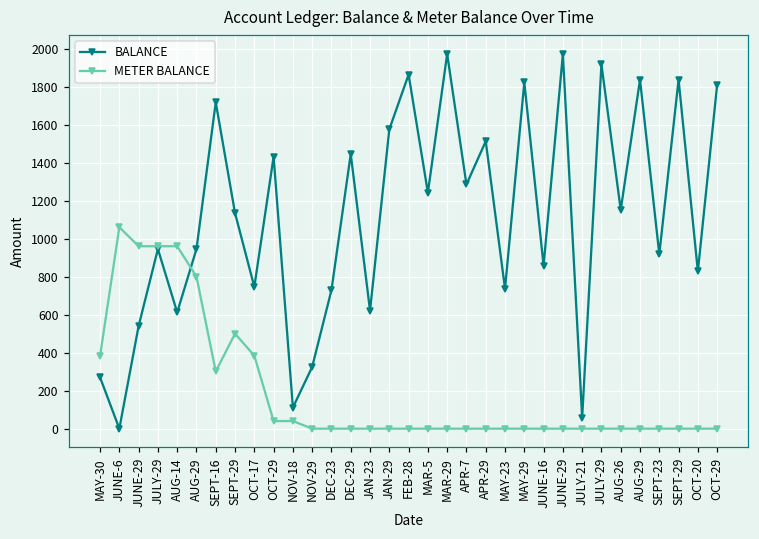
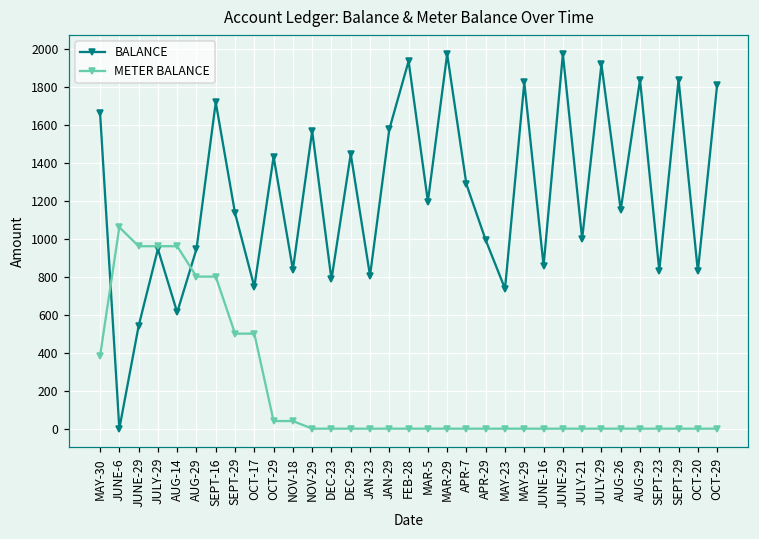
BALANCE, MAY-30: 270 -> 1660
METER BALANCE, SEPT-16: 300 -> 800
METER BALANCE, OCT-17: 380 -> 500
BALANCE, NOV-18: 110 -> 840
BALANCE, NOV-29: 330 -> 1570
BALANCE, DEC-23: 730 -> 790
BALANCE, JAN-23: 620 -> 810
BALANCE, FEB-28: 1860 -> 1930
BALANCE, MAR-5: 1240 -> 1200
BALANCE, APR-29: 1510 -> 990
BALANCE, JULY-21: 60 -> 1000
BALANCE, SEPT-23: 920 -> 830
